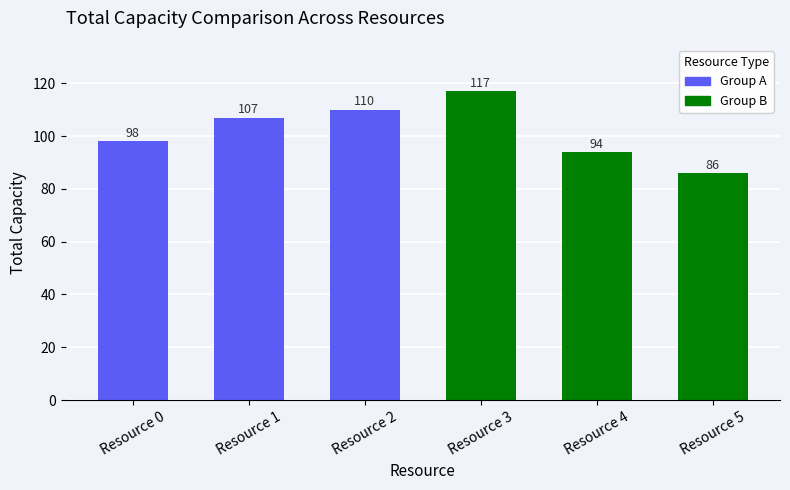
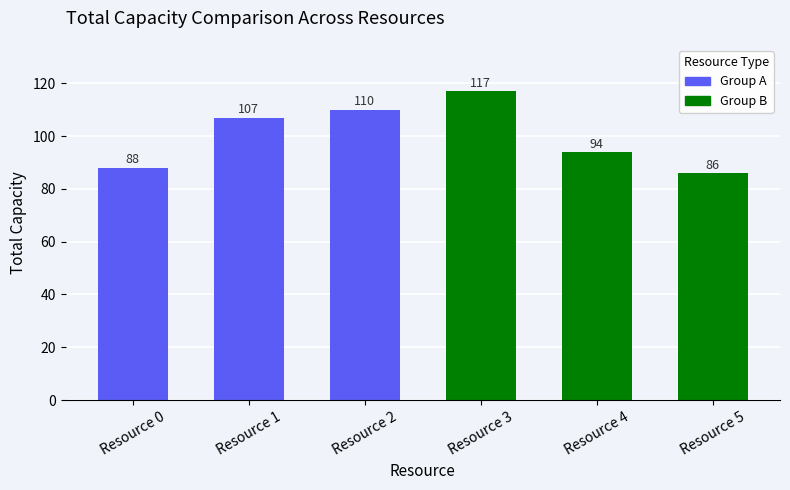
Resource 0: 98 -> 88
